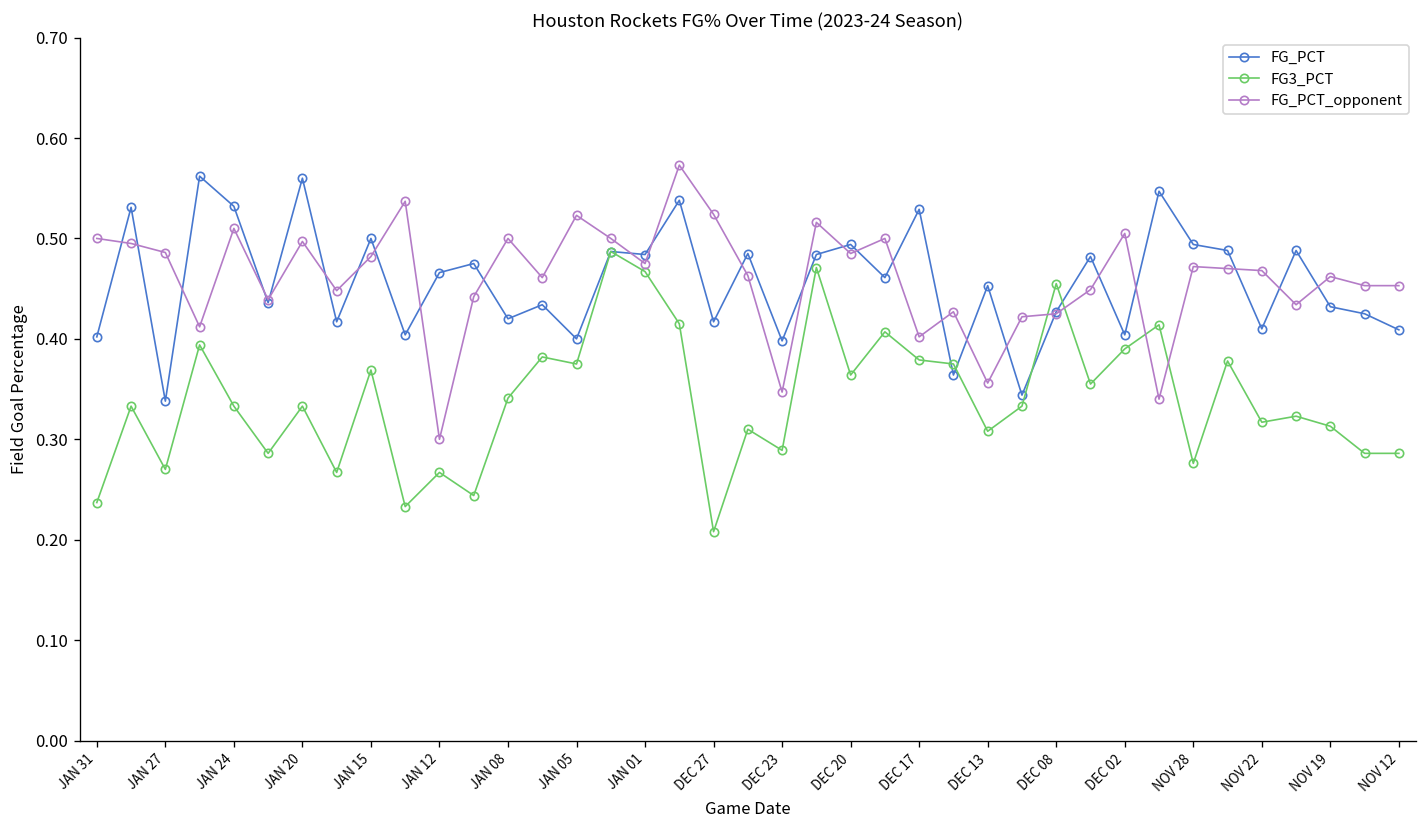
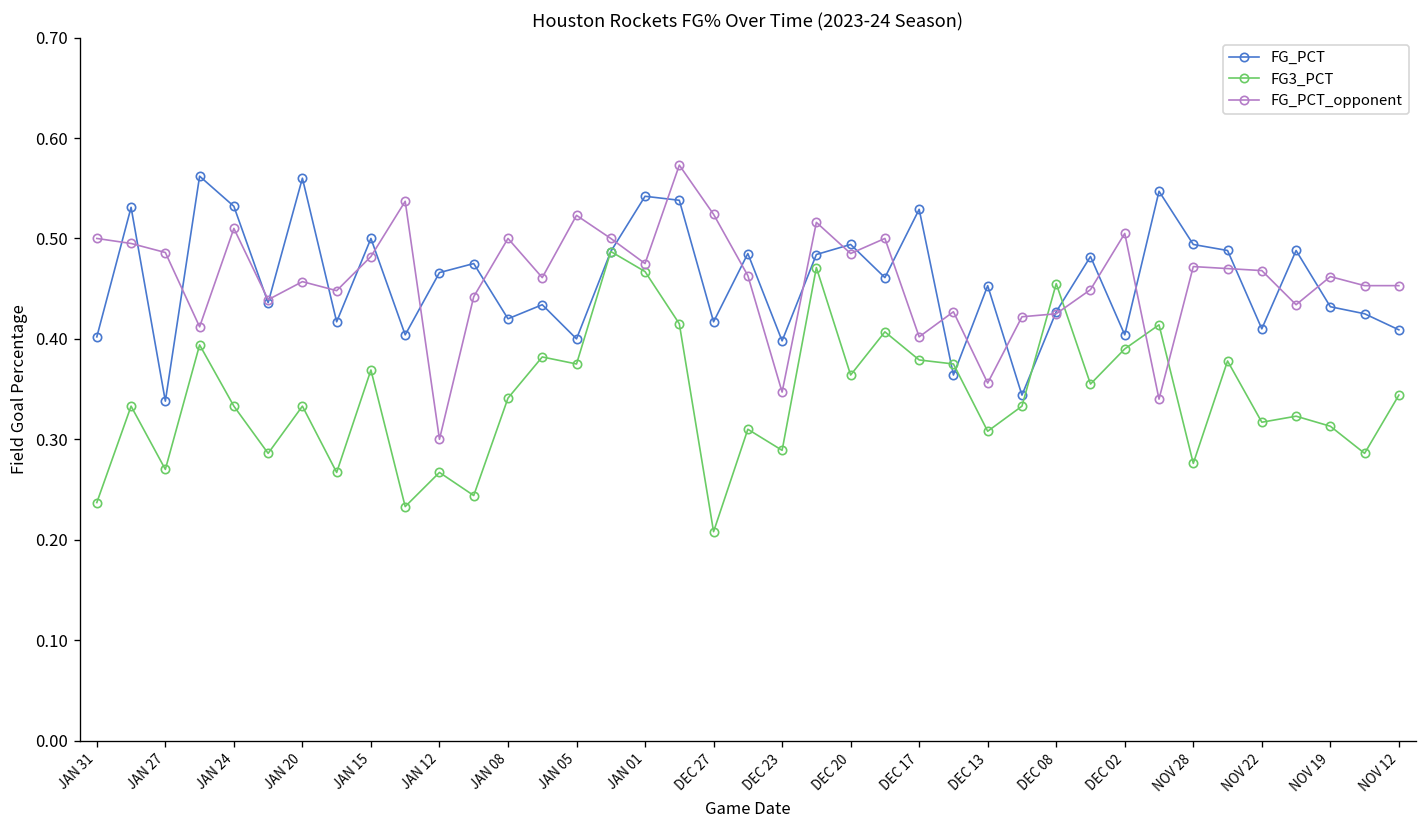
FG_PCT_opponent, JAN 20: 0.50 -> 0.46
FG_PCT, JAN 01: 0.48 -> 0.54
FG3_PCT, NOV 12: 0.29 -> 0.34
